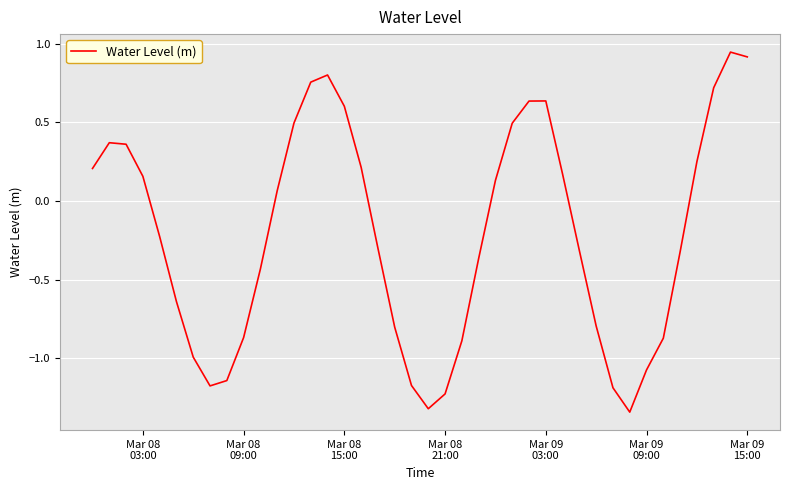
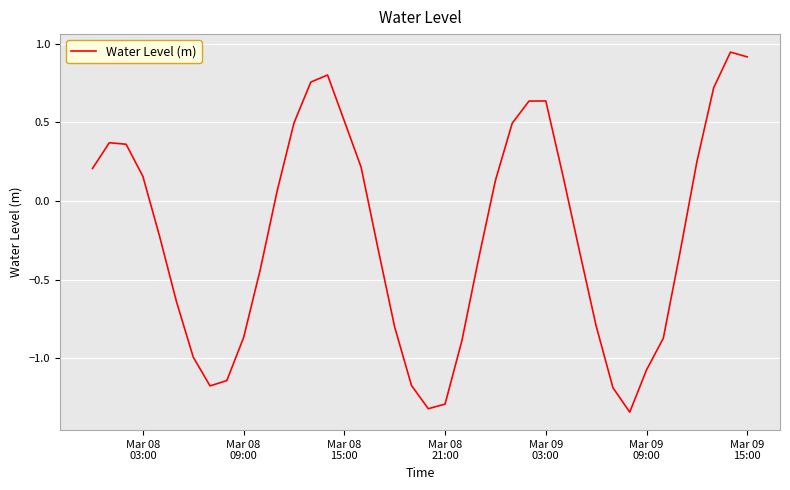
Mar 08 15:00: 0.60 -> 0.51
Mar 08 21:00: -1.23 -> -1.29
